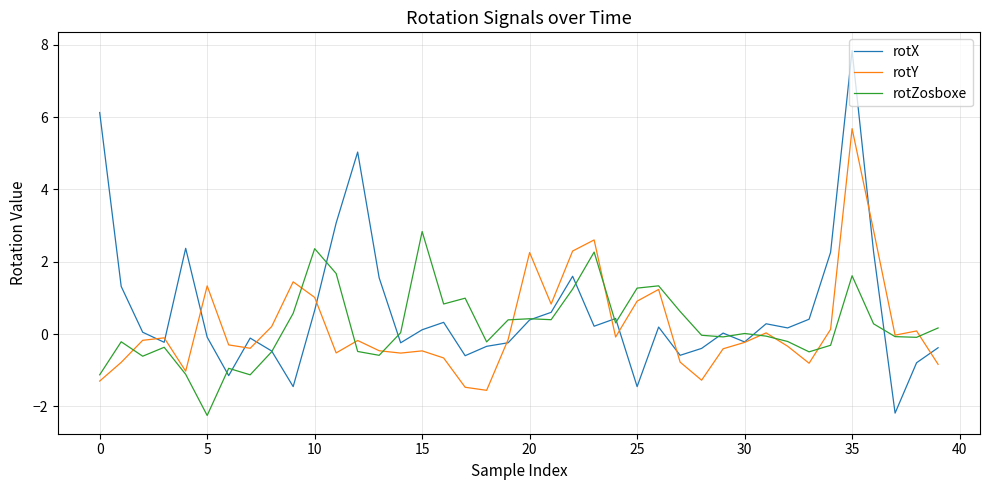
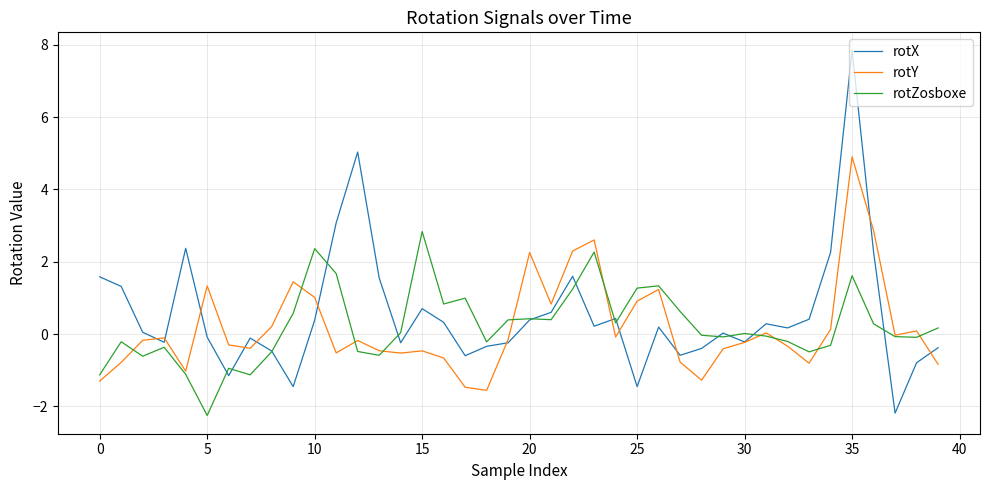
rotX, 0: 6.1 -> 1.6
rotX, 10: 0.7 -> 0.4
rotX, 15: 0.1 -> 0.7
rotY, 35: 5.7 -> 4.9
